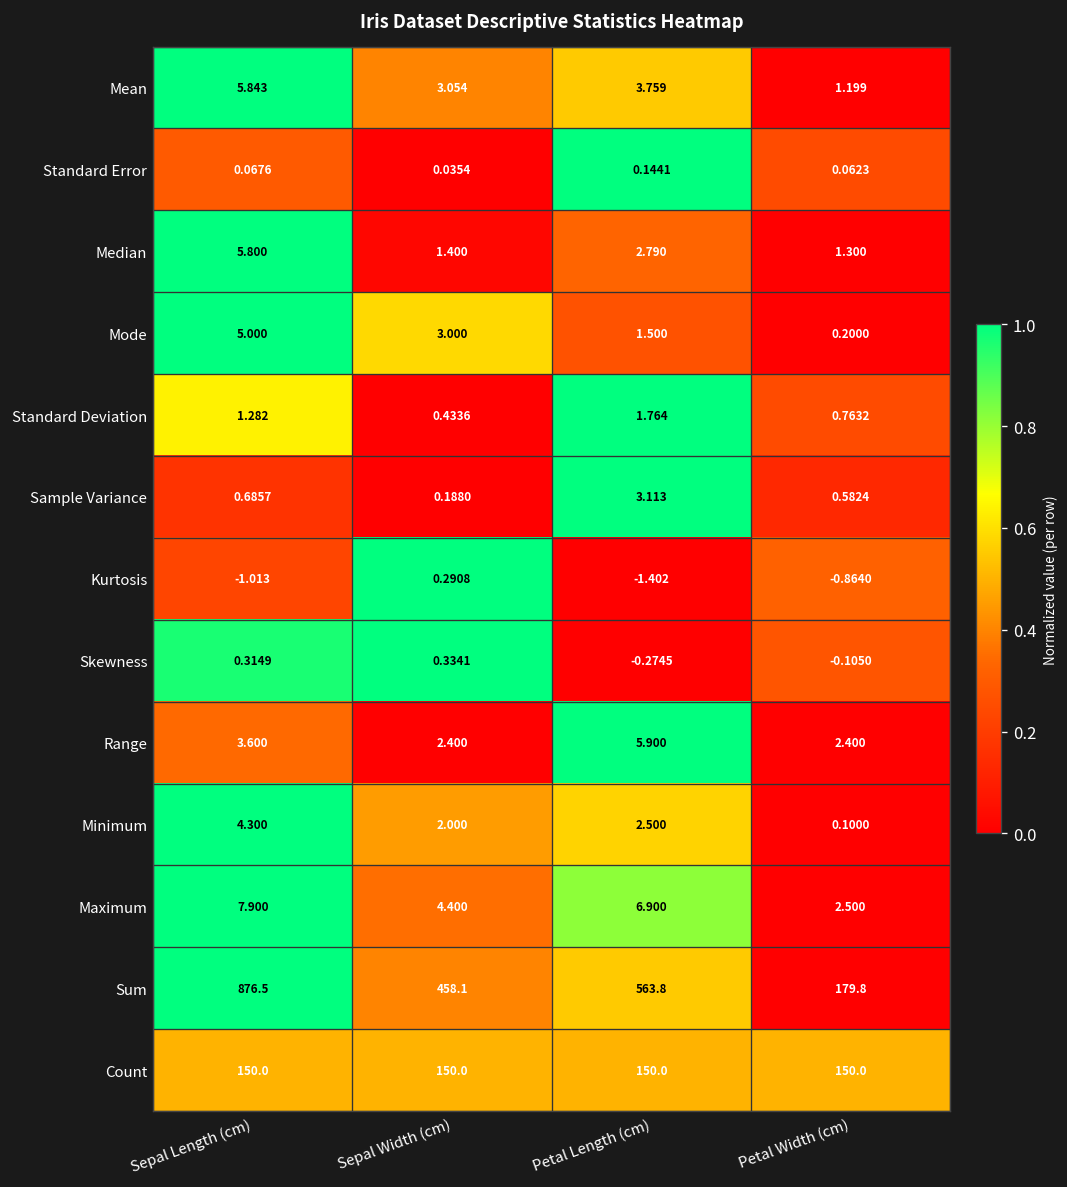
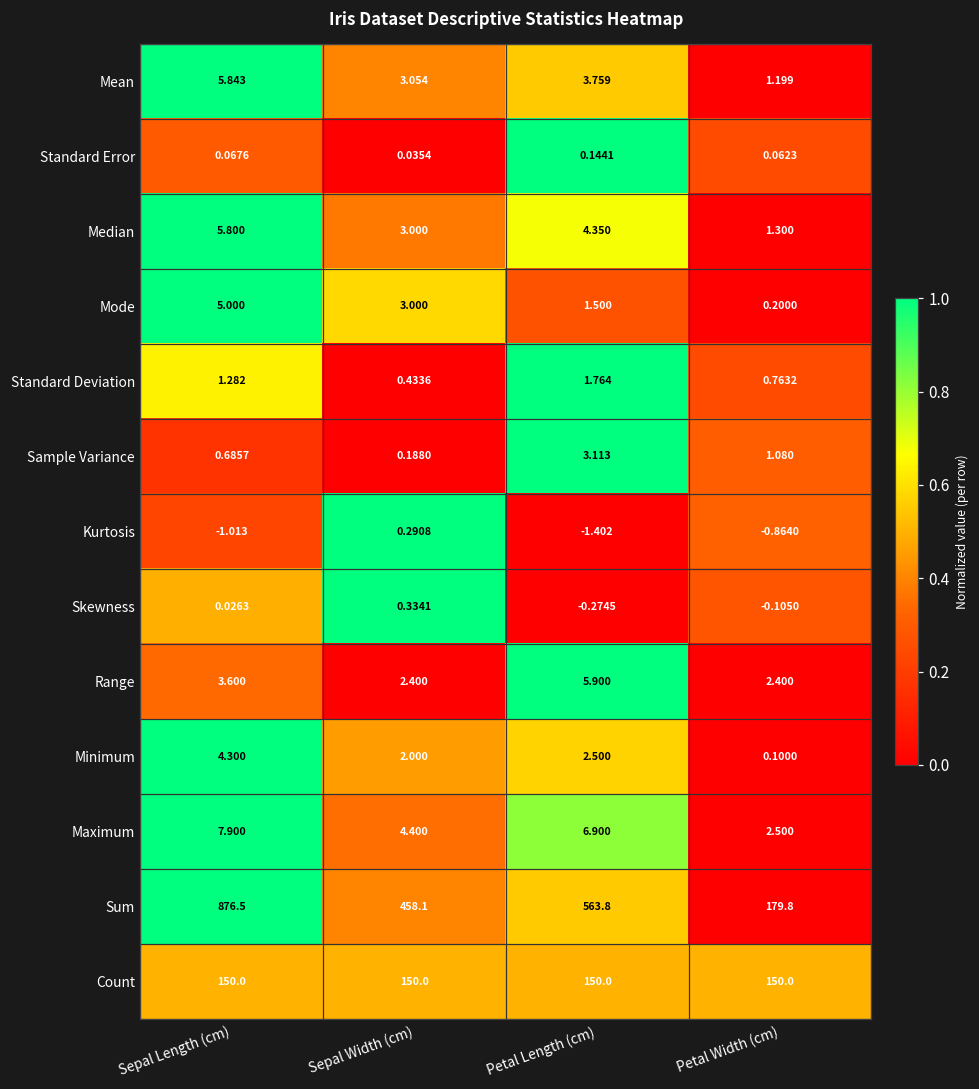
Median, Sepal Width (cm): 1.400 -> 3.000
Median, Petal Length (cm): 2.790 -> 4.350
Sample Variance, Petal Width (cm): 0.5824 -> 1.080
Skewness, Sepal Length (cm): 0.3149 -> 0.0263
